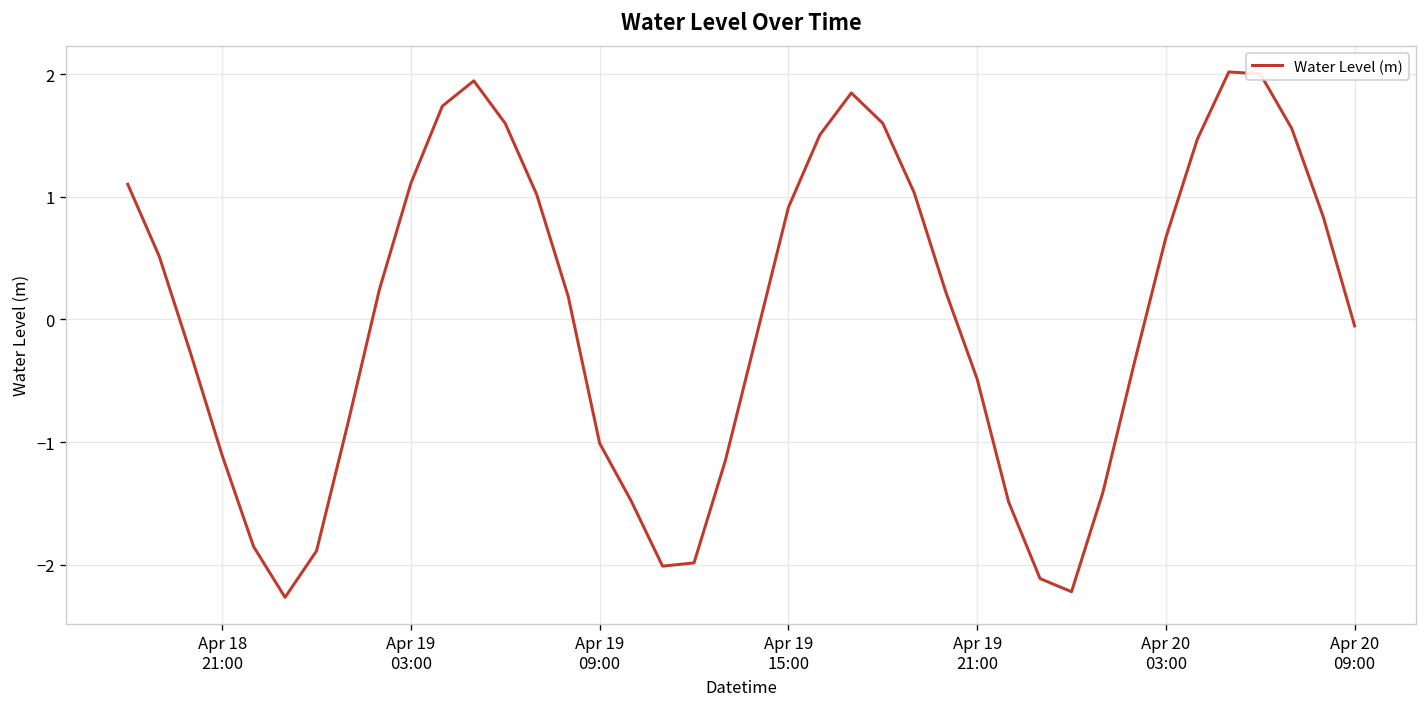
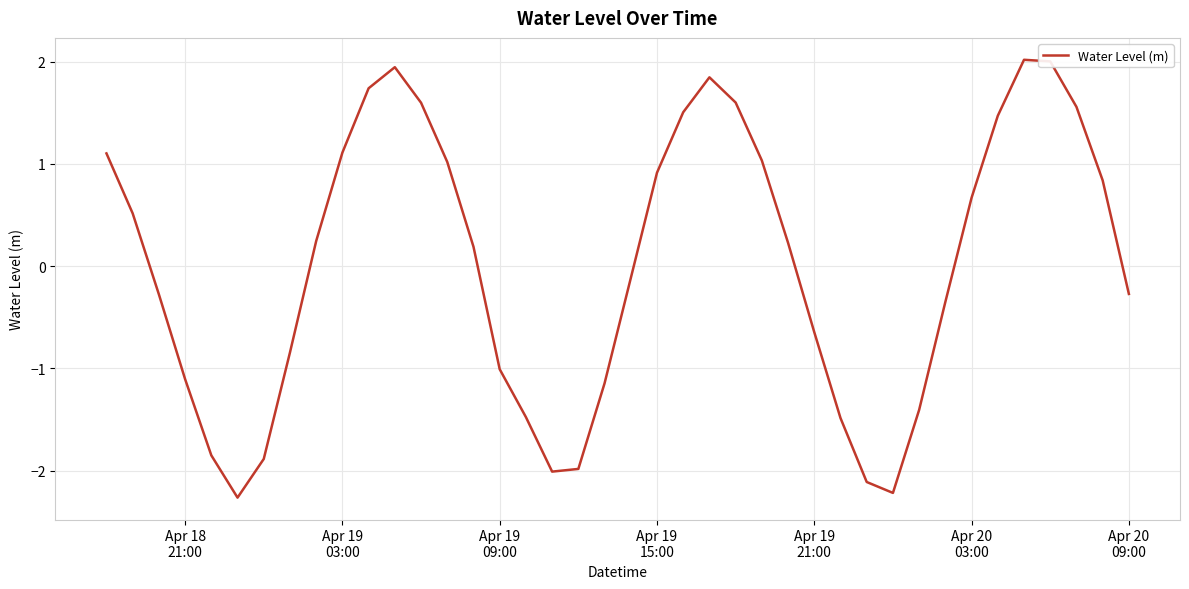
Apr 19 21:00: -0.48 -> -0.65
Apr 20 09:00: -0.05 -> -0.27
